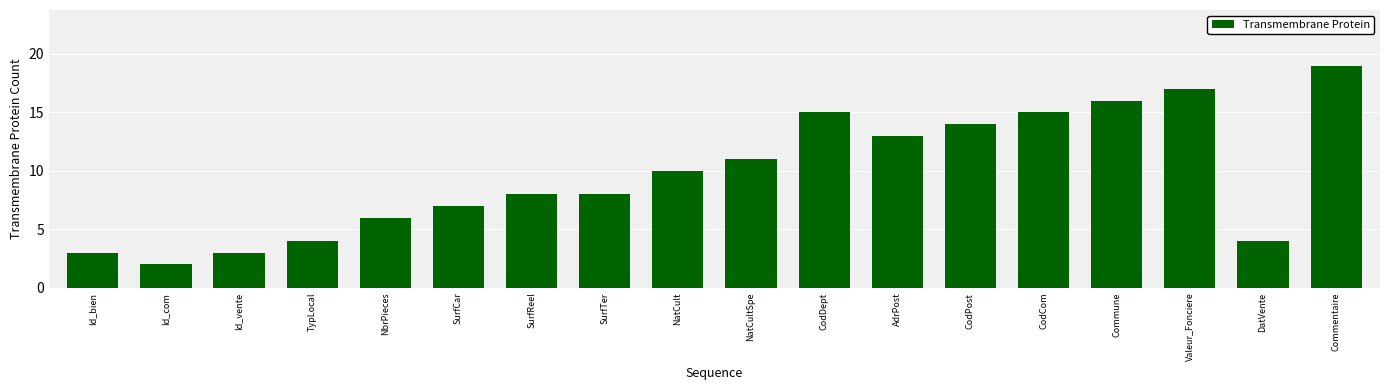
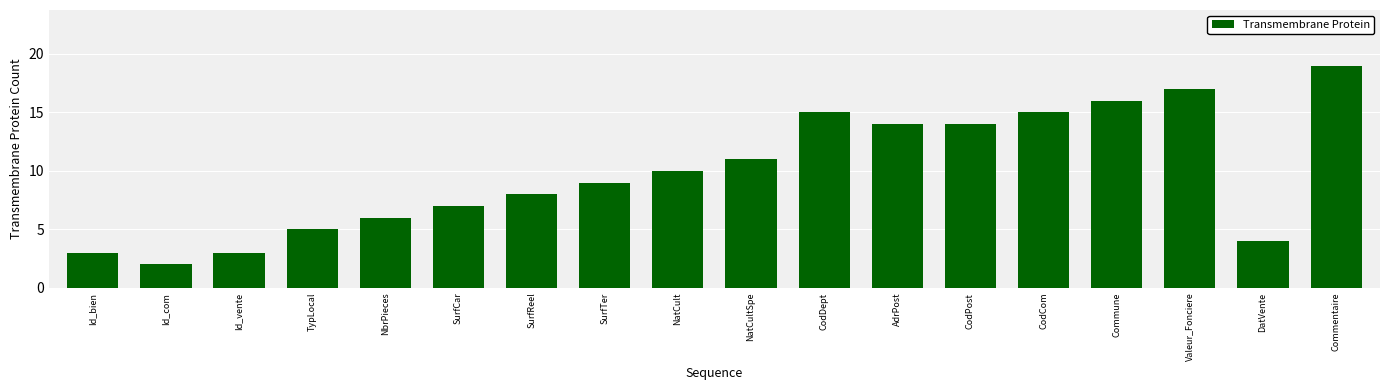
TypLocal: 4 -> 5
SurfTer: 8 -> 9
AdrPost: 13 -> 14
